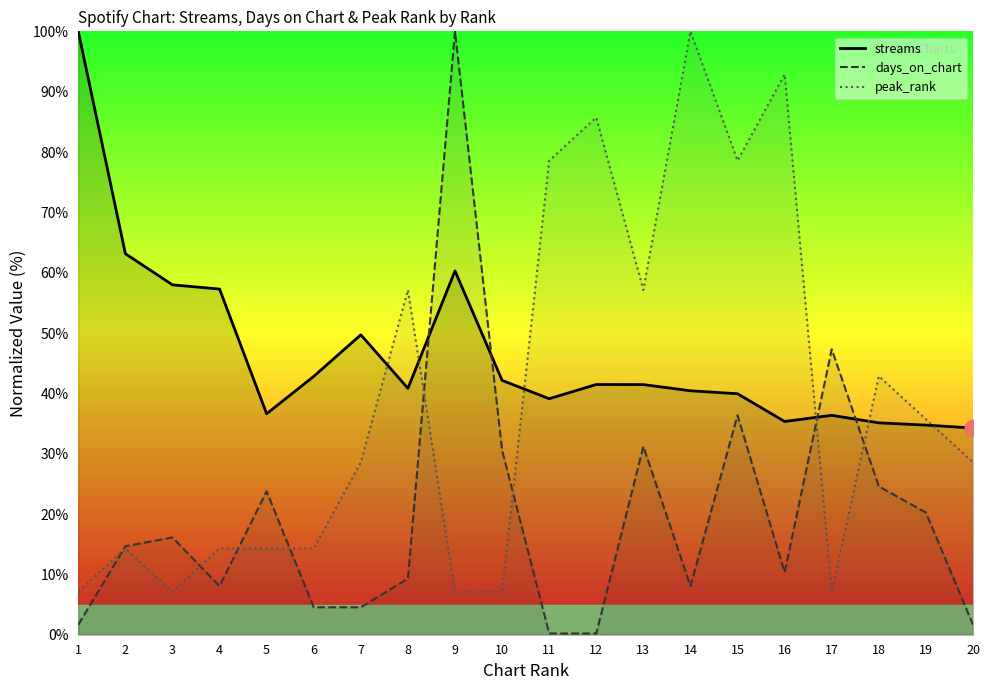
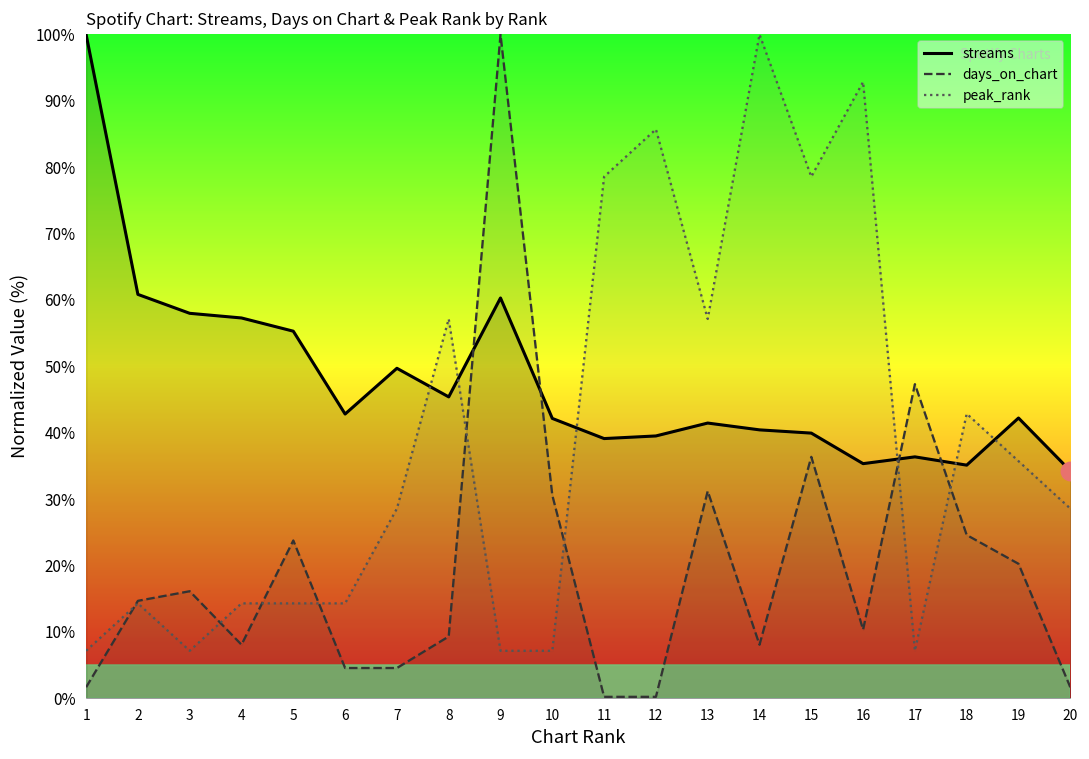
streams, 2: 63% -> 61%
streams, 5: 37% -> 55%
streams, 8: 41% -> 45%
streams, 12: 41% -> 40%
streams, 19: 35% -> 42%
